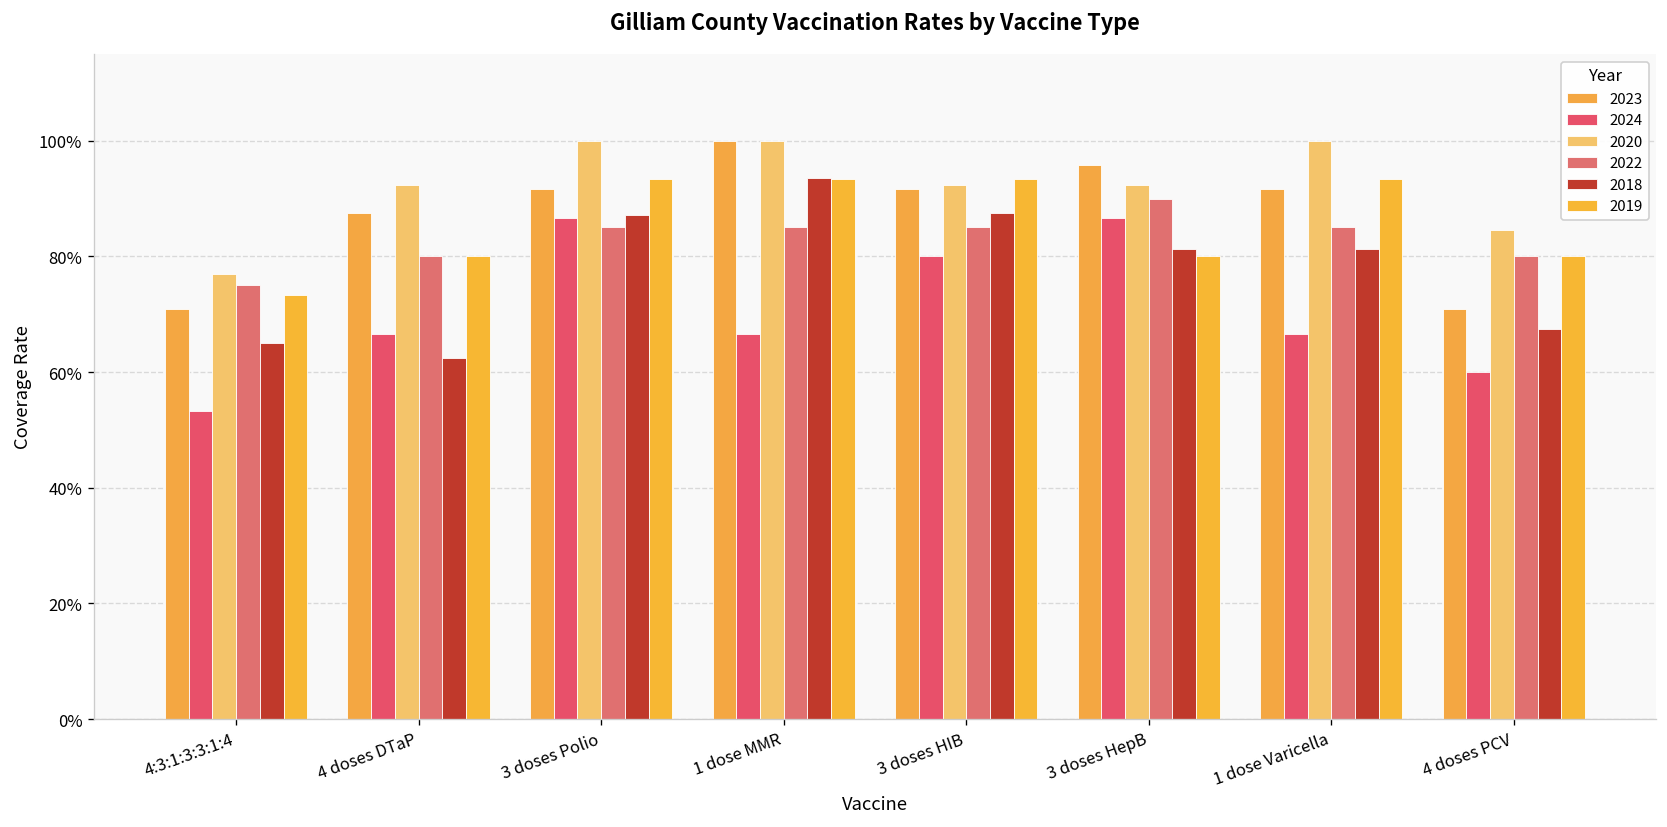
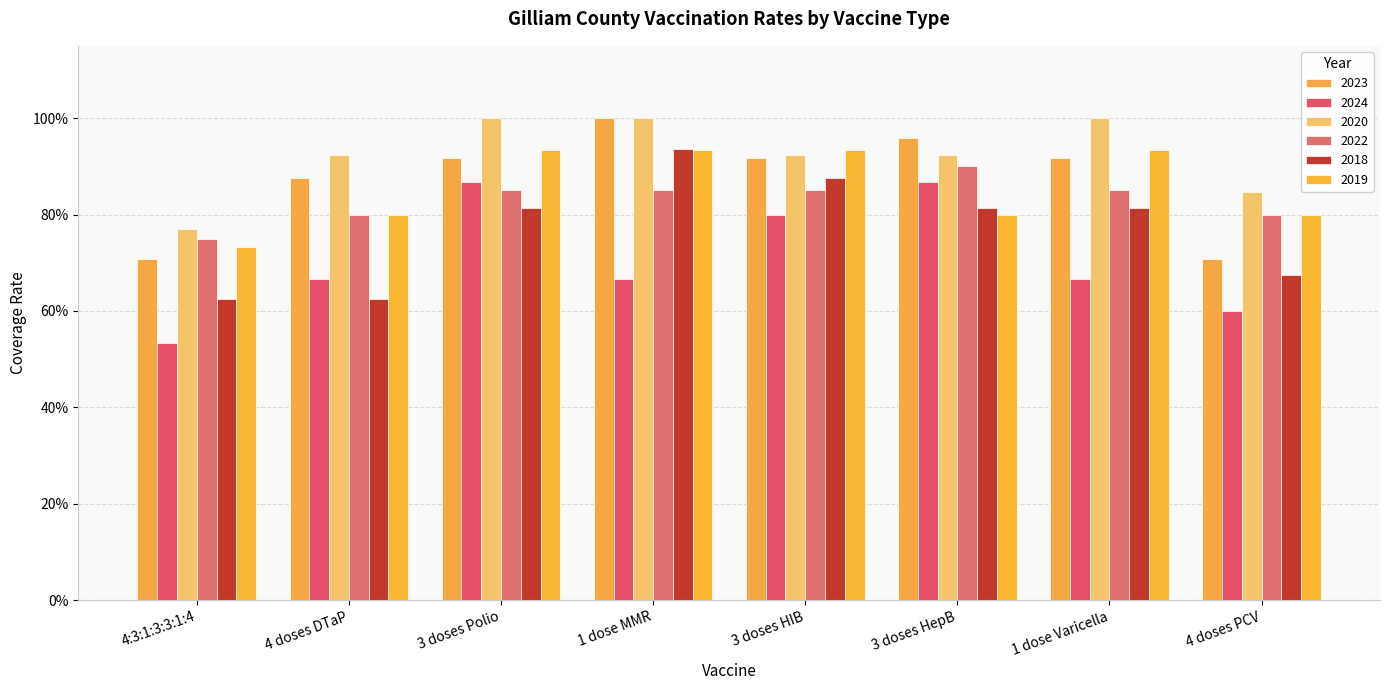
2018, 4:3:1:3:3:1:4: 65% -> 63%
2018, 3 doses Polio: 87% -> 81%
